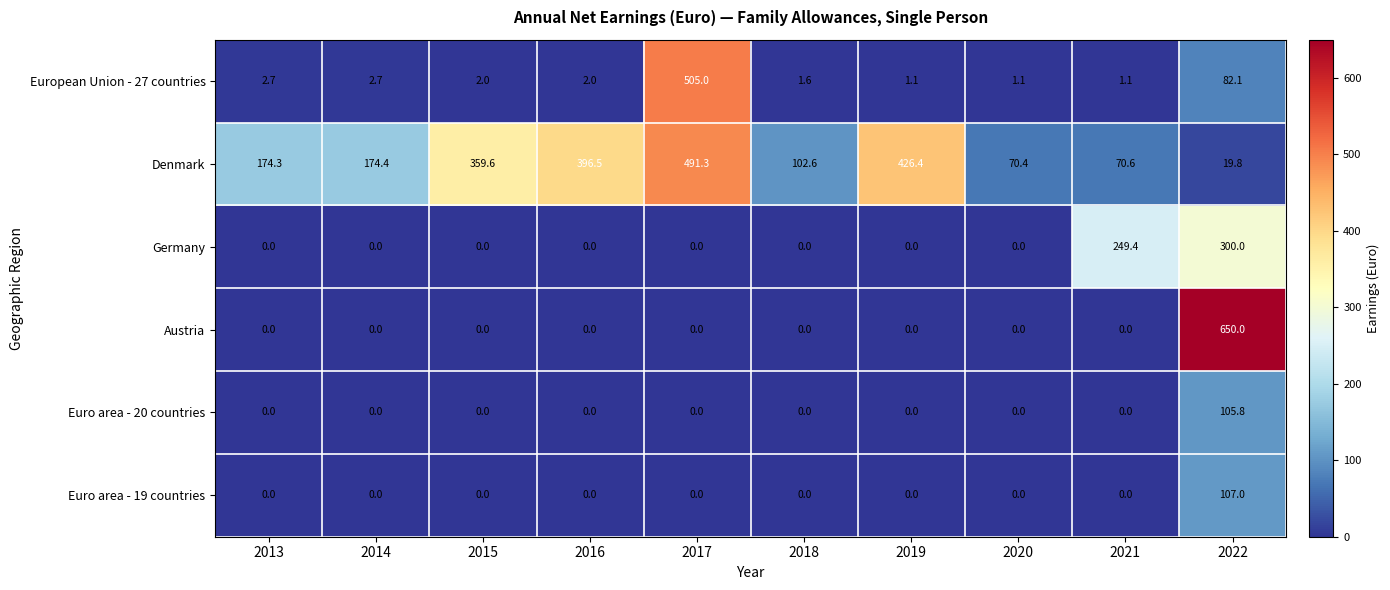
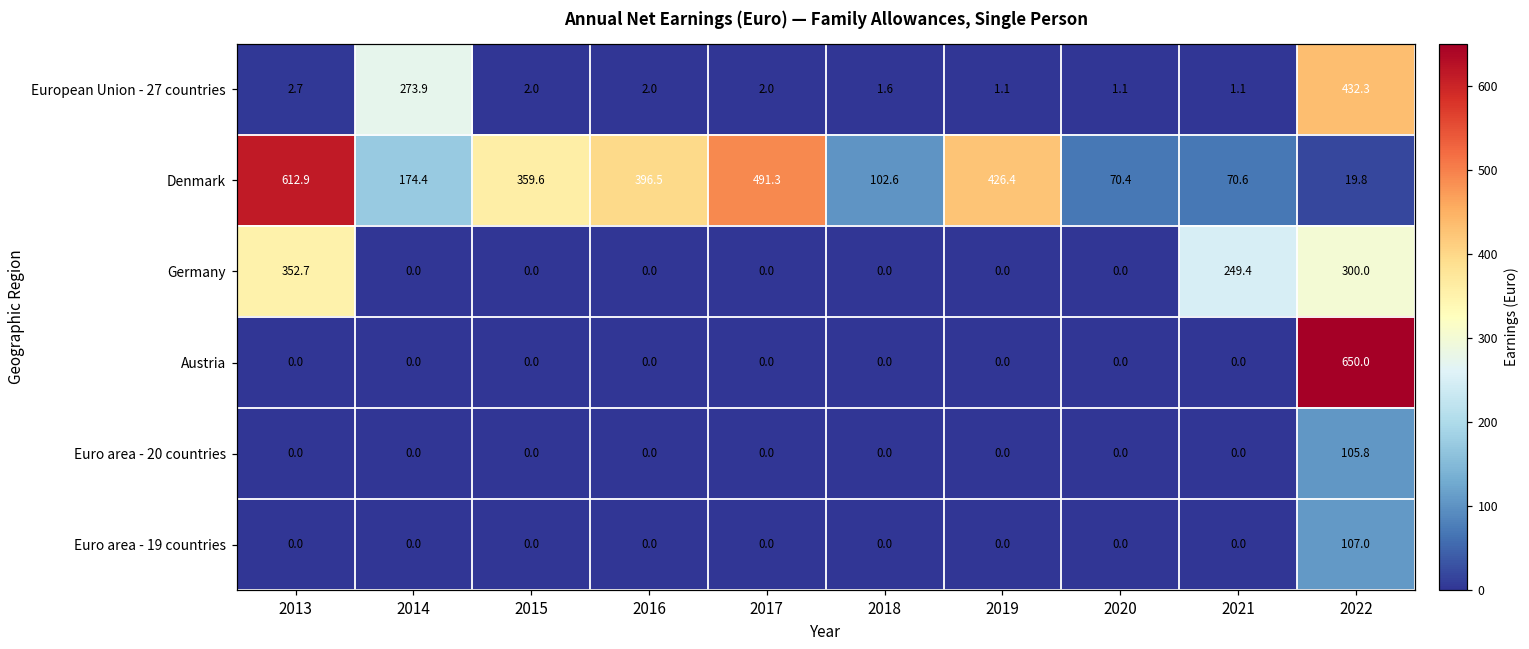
European Union - 27 countries, 2014: 2.7 -> 273.9
European Union - 27 countries, 2017: 505.0 -> 2.0
European Union - 27 countries, 2022: 82.1 -> 432.3
Denmark, 2013: 174.3 -> 612.9
Germany, 2013: 0.0 -> 352.7
